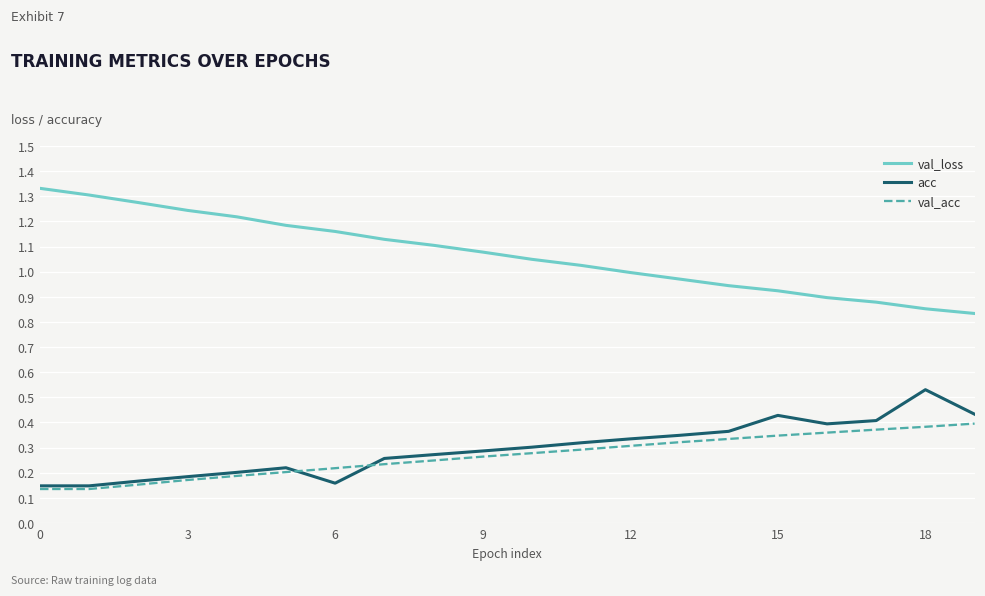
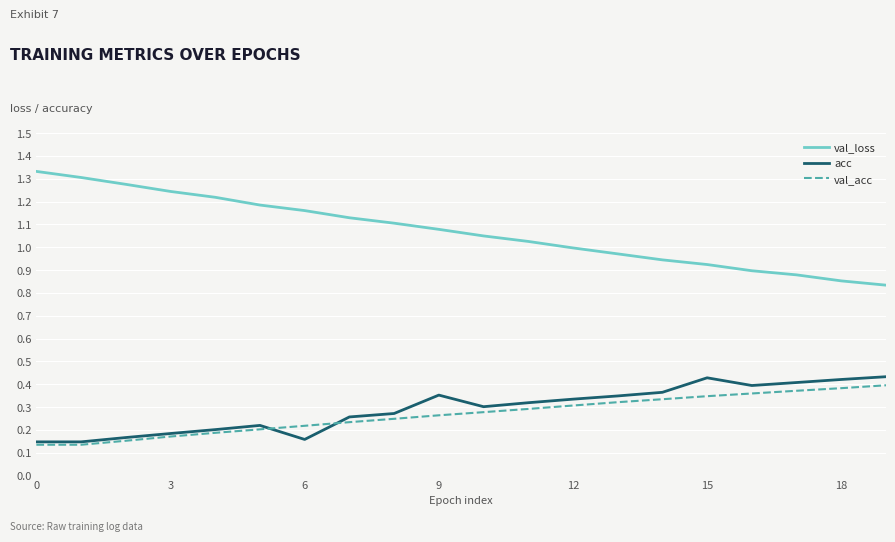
acc, 9: 0.29 -> 0.35
acc, 18: 0.53 -> 0.42
